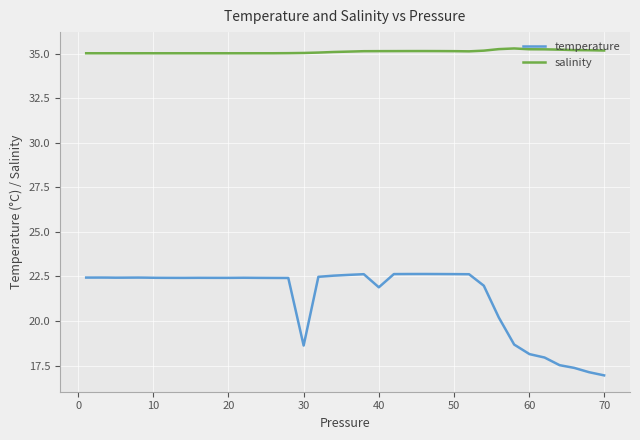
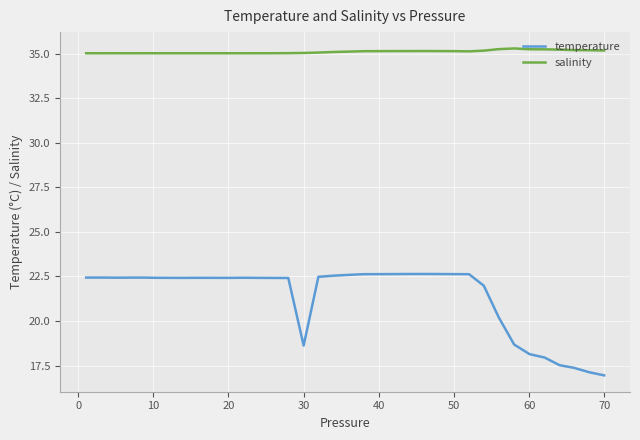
temperature, 40: 21.9 -> 22.6
